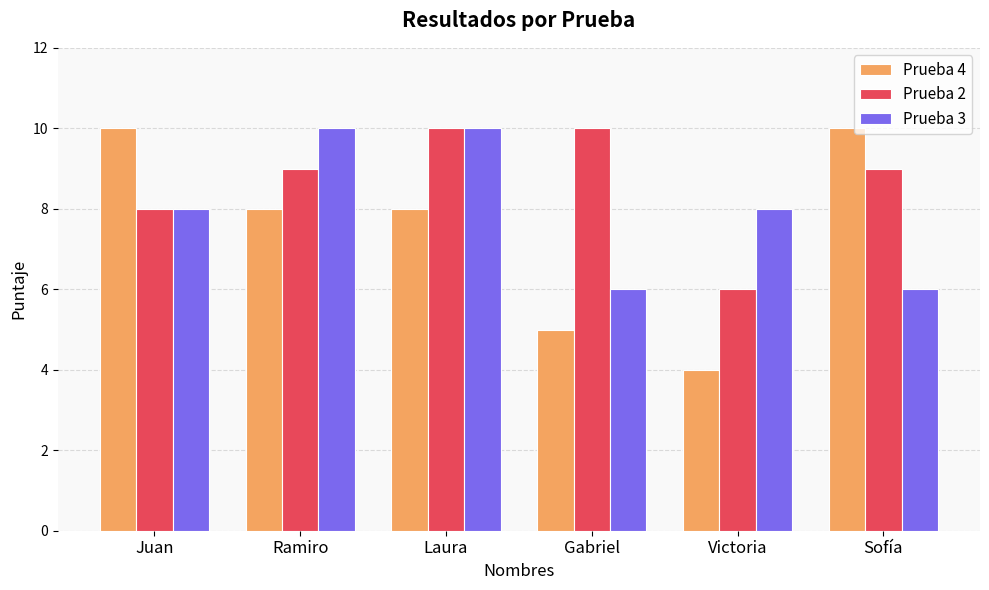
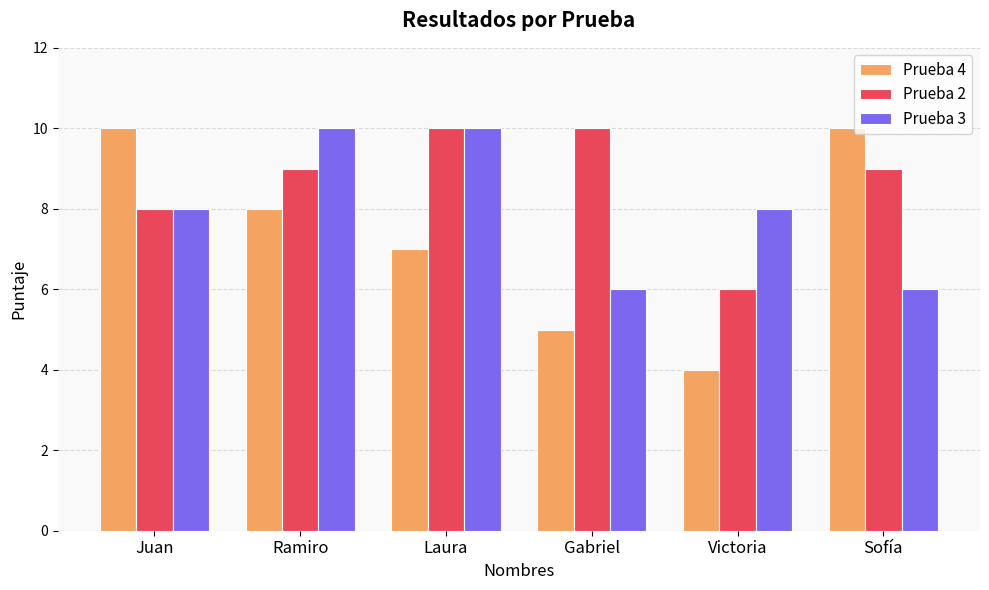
Prueba 4, Laura: 8 -> 7
